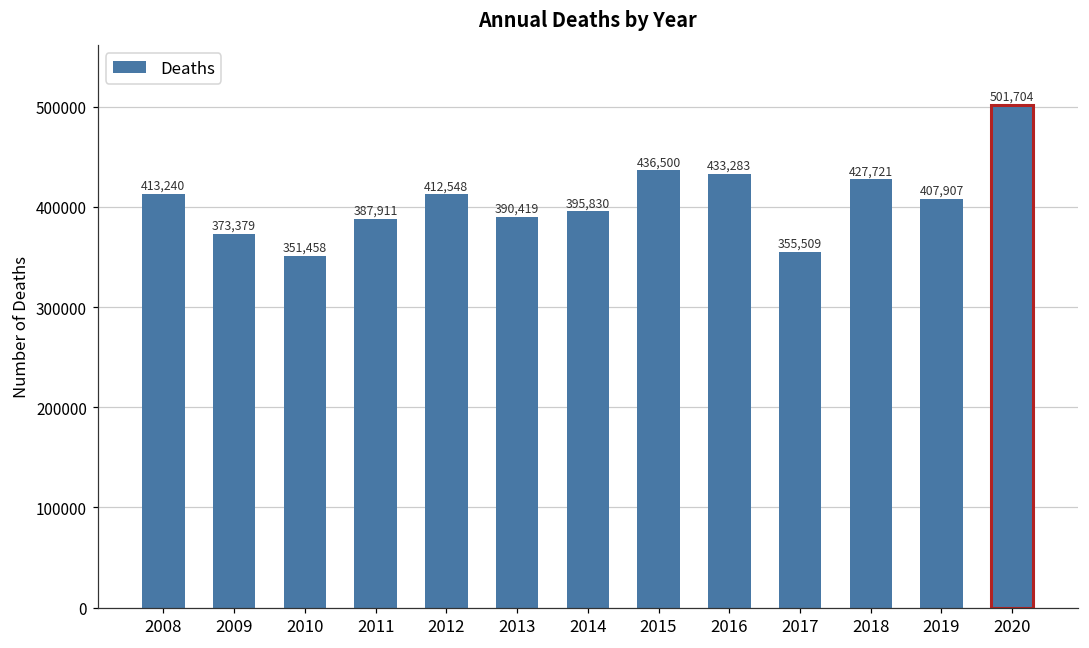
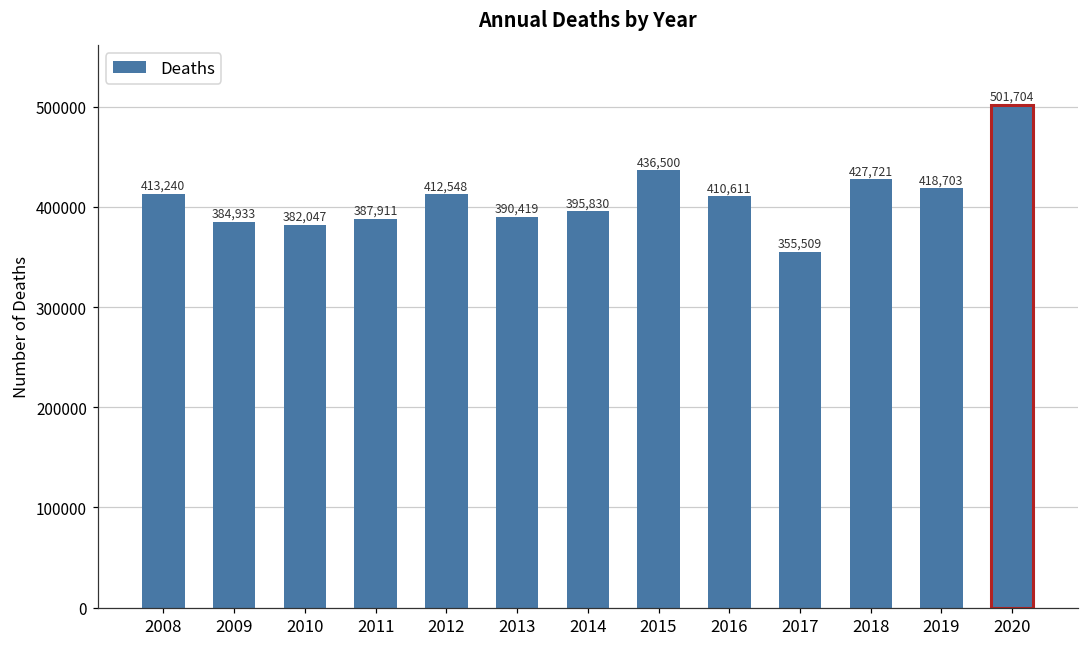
2009: 373,379 -> 384,933
2010: 351,458 -> 382,047
2016: 433,283 -> 410,611
2019: 407,907 -> 418,703
